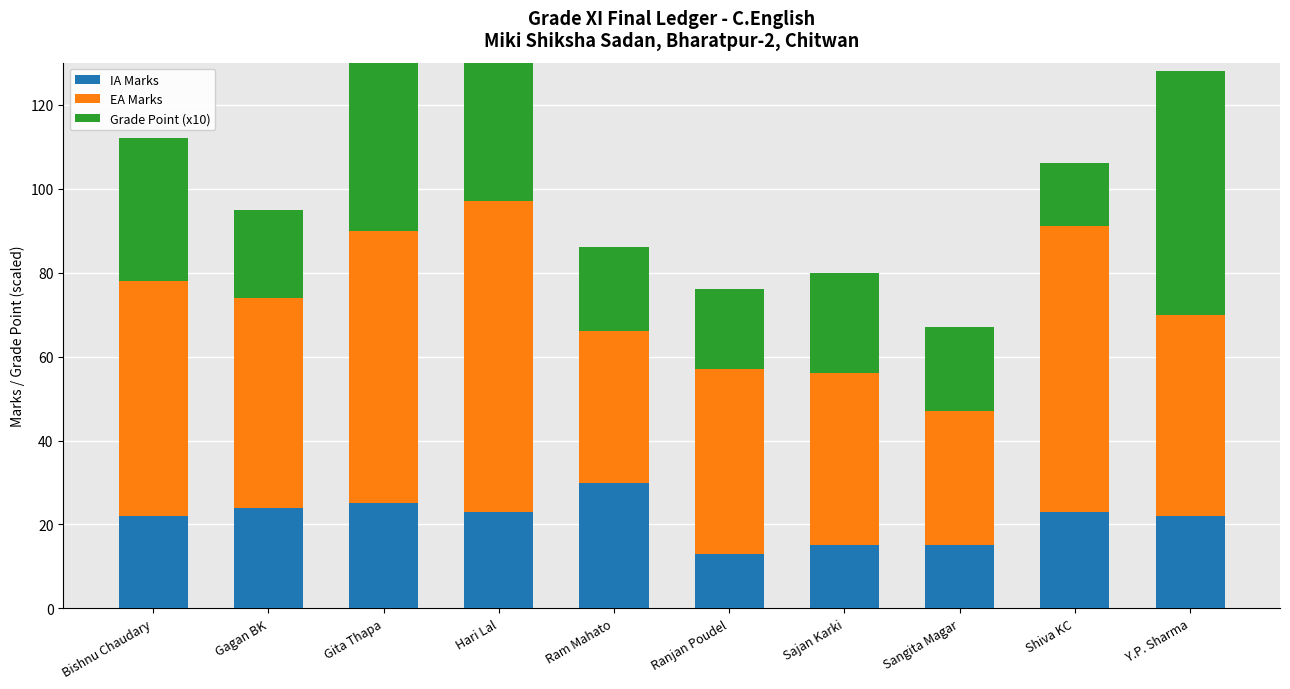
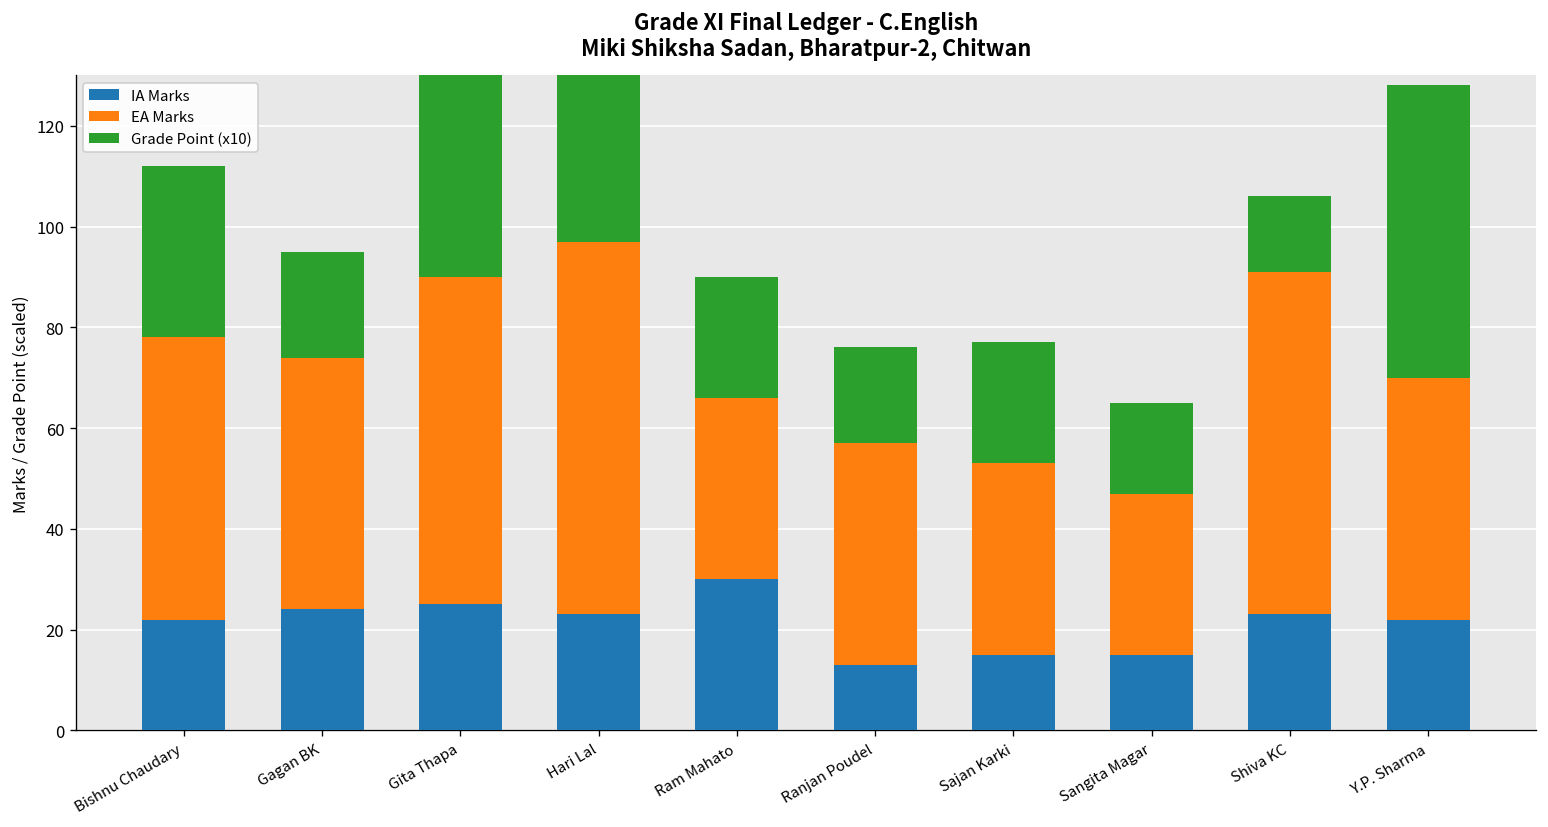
Grade Point (x10), Ram Mahato: 20 -> 24
EA Marks, Sajan Karki: 41 -> 38
Grade Point (x10), Sangita Magar: 20 -> 18
